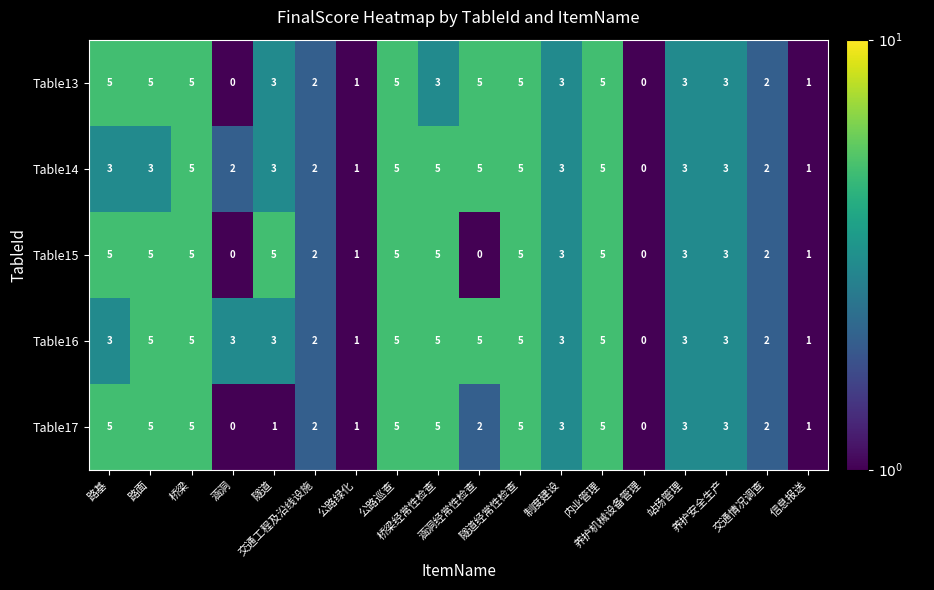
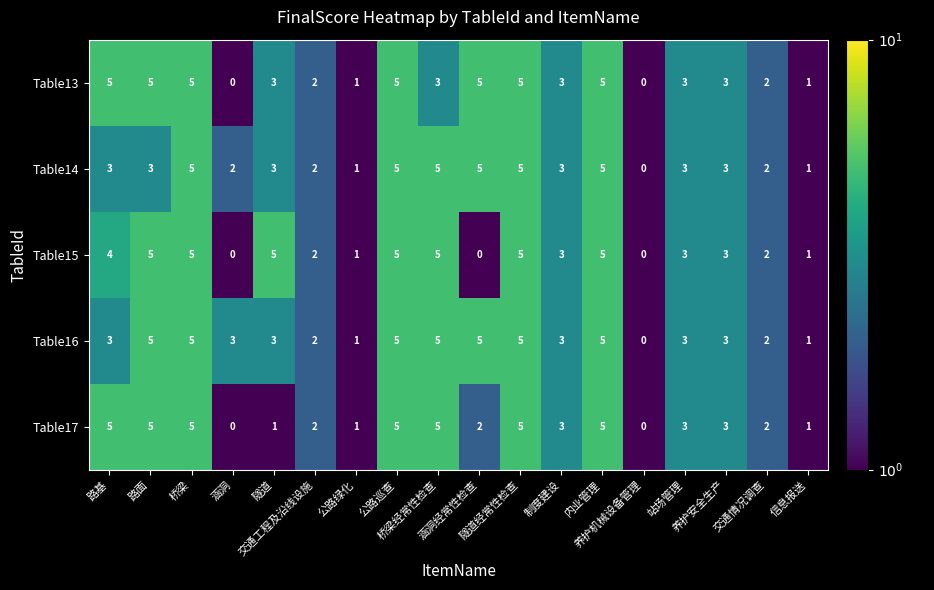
Table15, 路基: 5 -> 4
